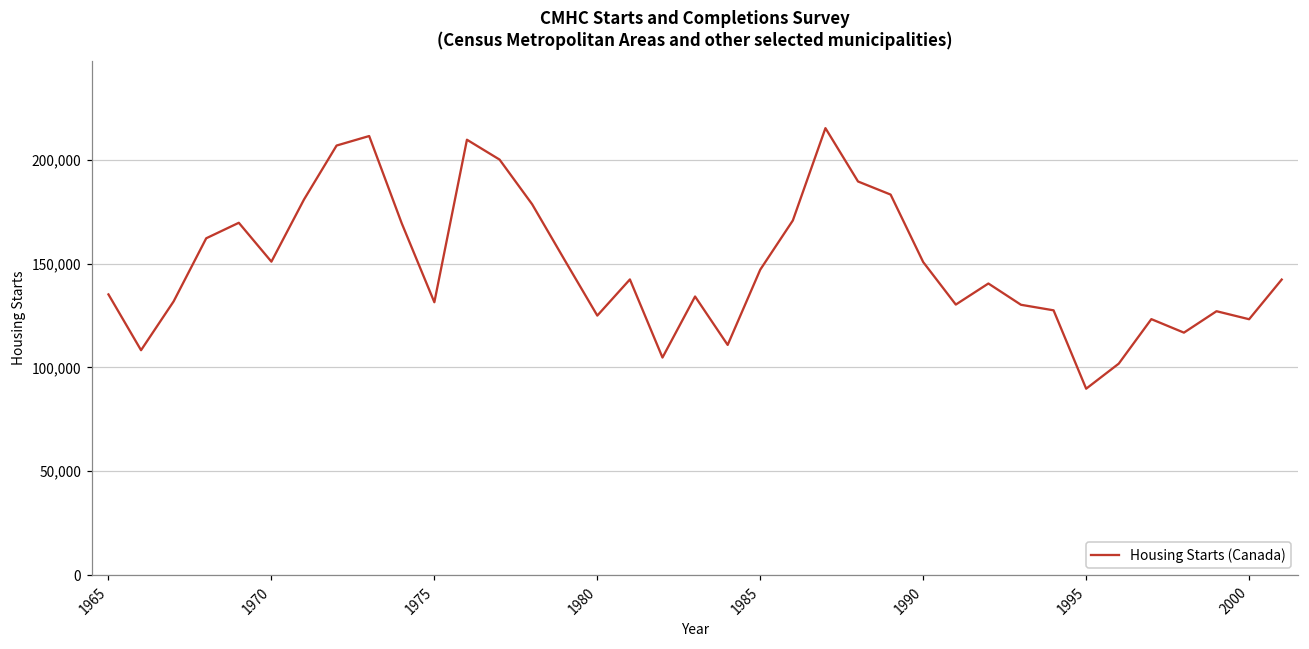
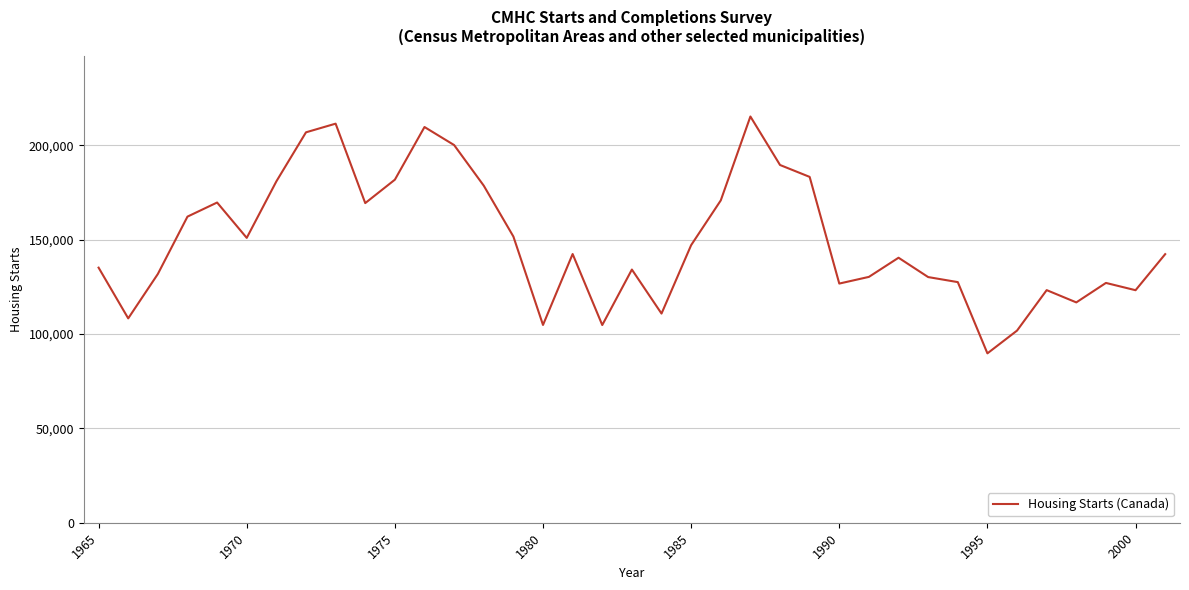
1975: 131,000 -> 182,000
1980: 125,000 -> 105,000
1990: 151,000 -> 127,000
